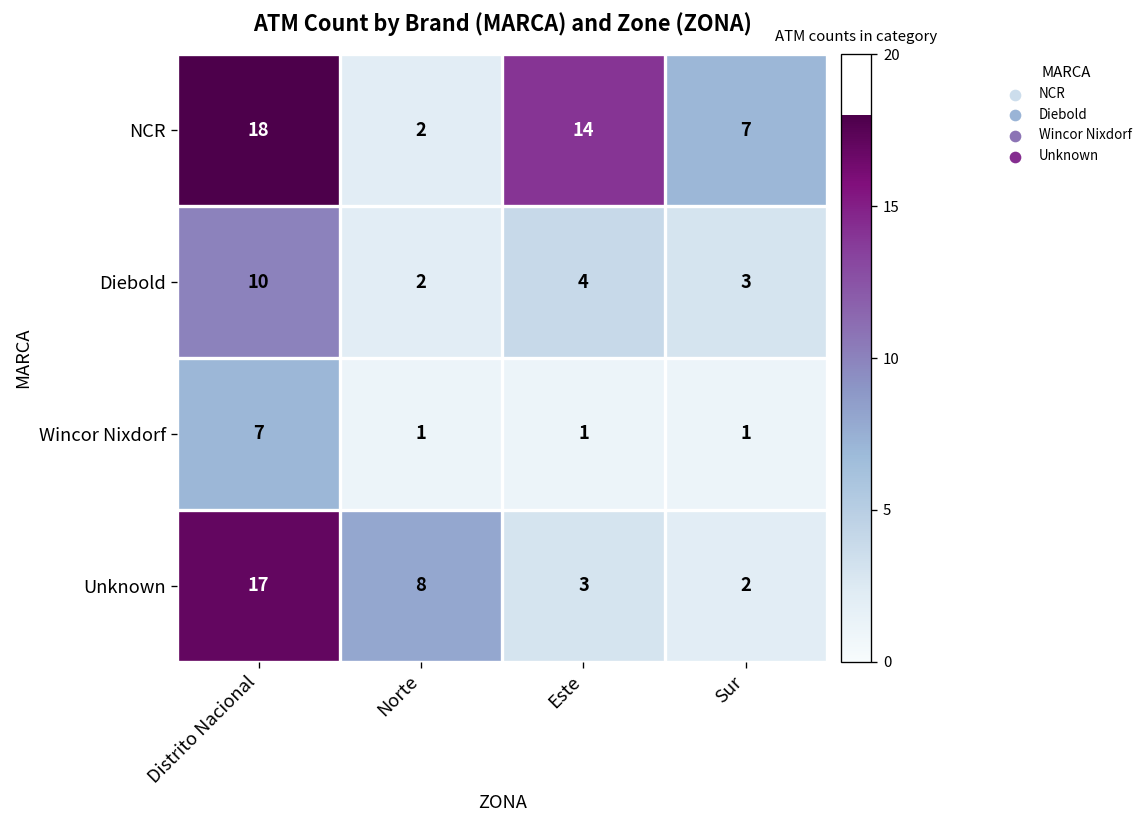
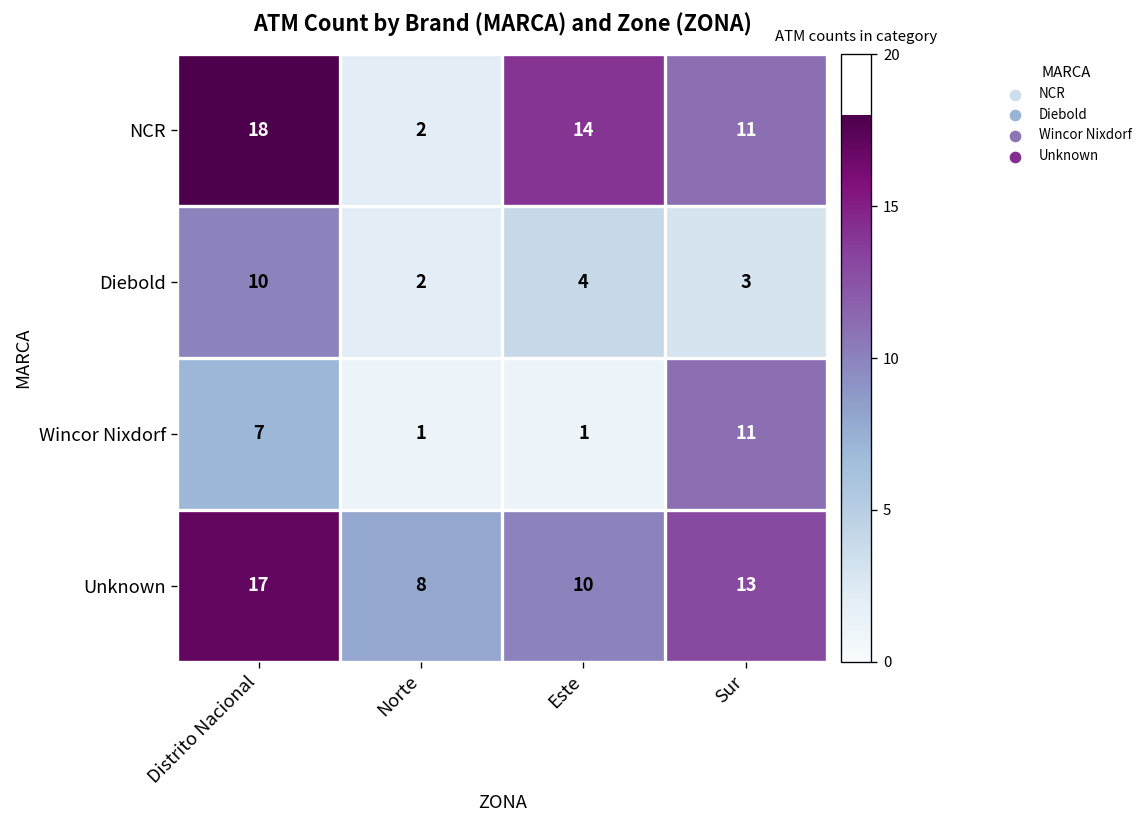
NCR, Sur: 7 -> 11
Wincor Nixdorf, Sur: 1 -> 11
Unknown, Este: 3 -> 10
Unknown, Sur: 2 -> 13
